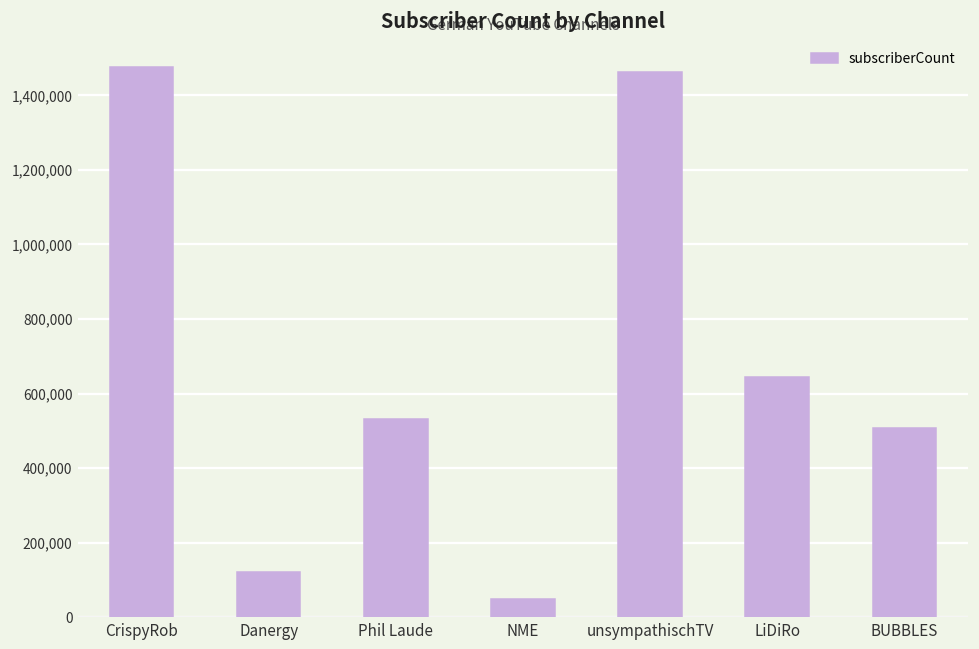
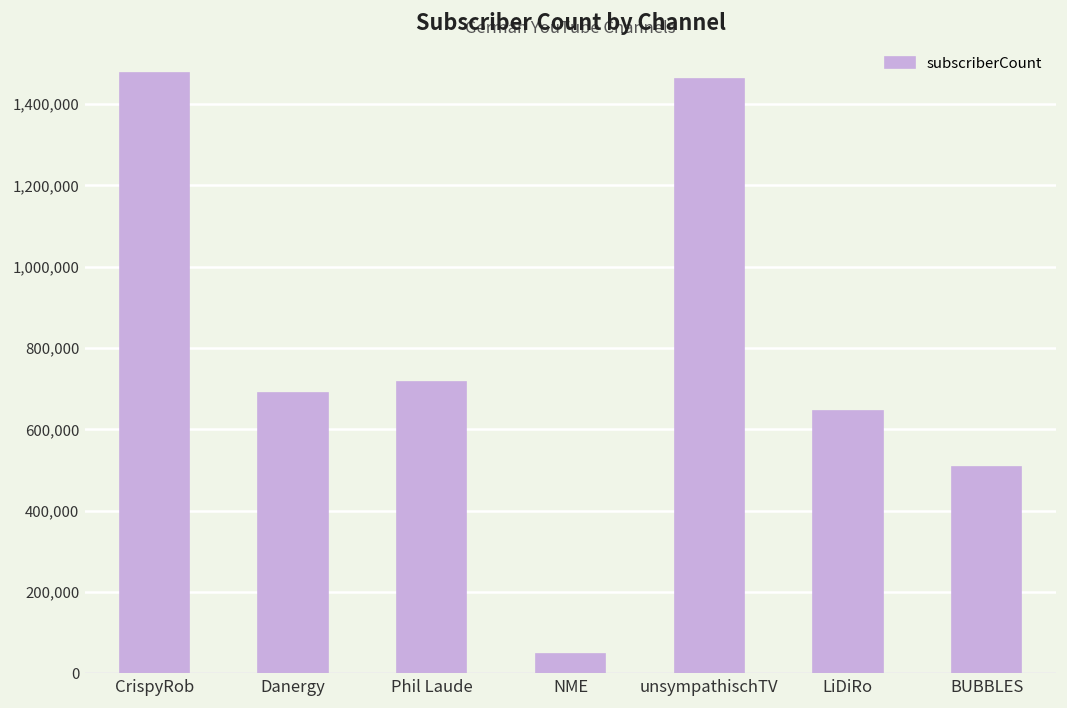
Danergy: 120,000 -> 690,000
Phil Laude: 530,000 -> 720,000
